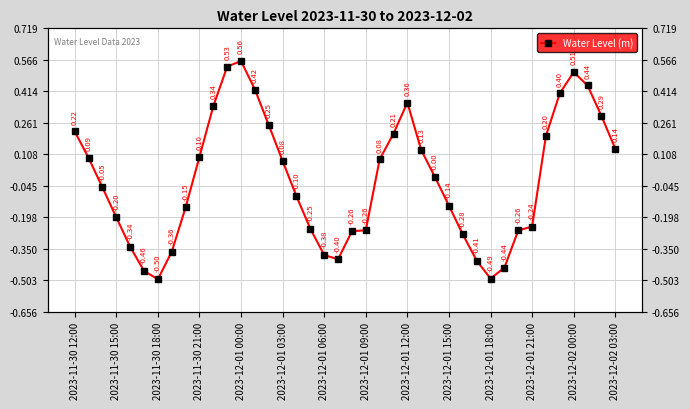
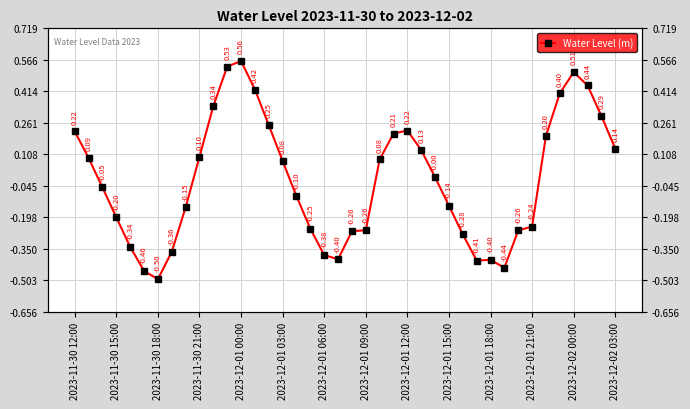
2023-12-01 12:00: 0.36 -> 0.22
2023-12-01 18:00: -0.49 -> -0.40
